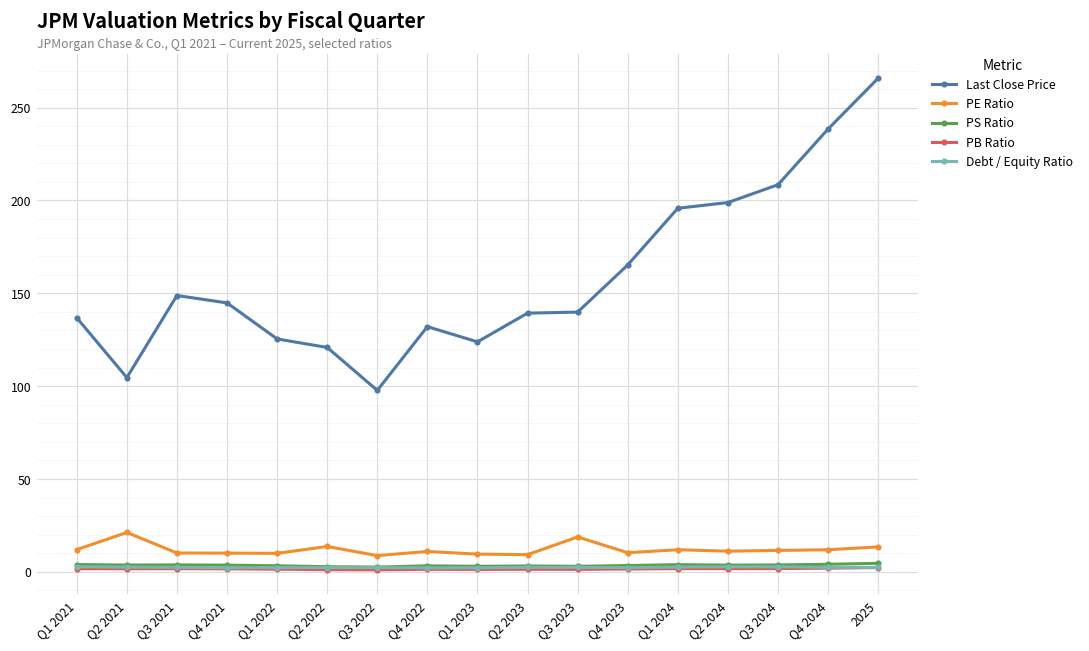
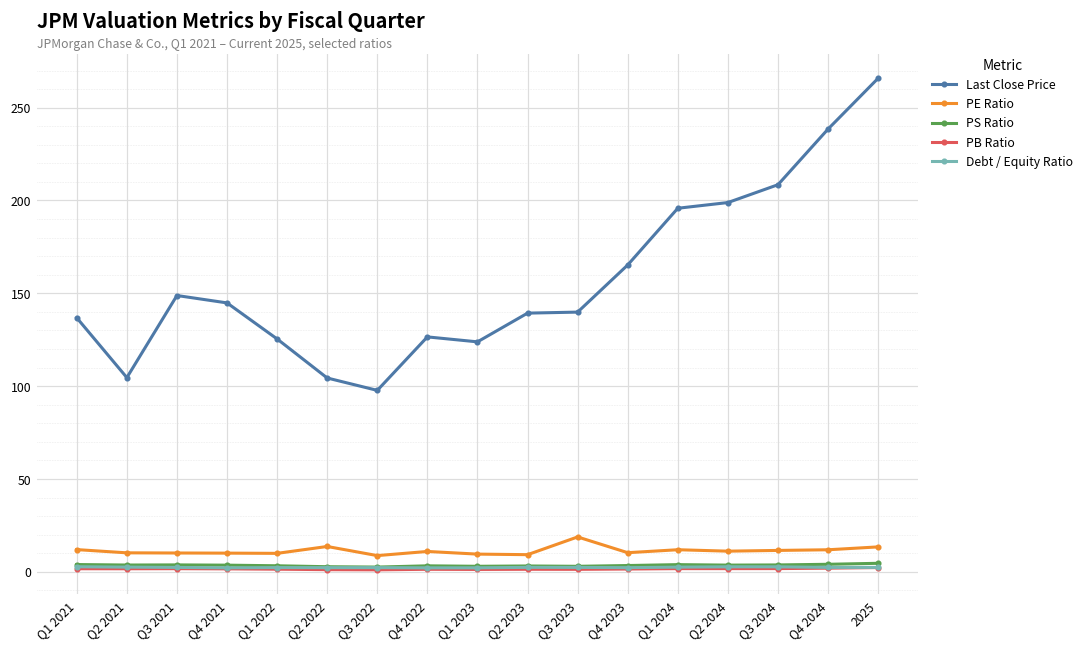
PE Ratio, Q2 2021: 21 -> 10
Last Close Price, Q2 2022: 121 -> 104
Last Close Price, Q4 2022: 132 -> 127
